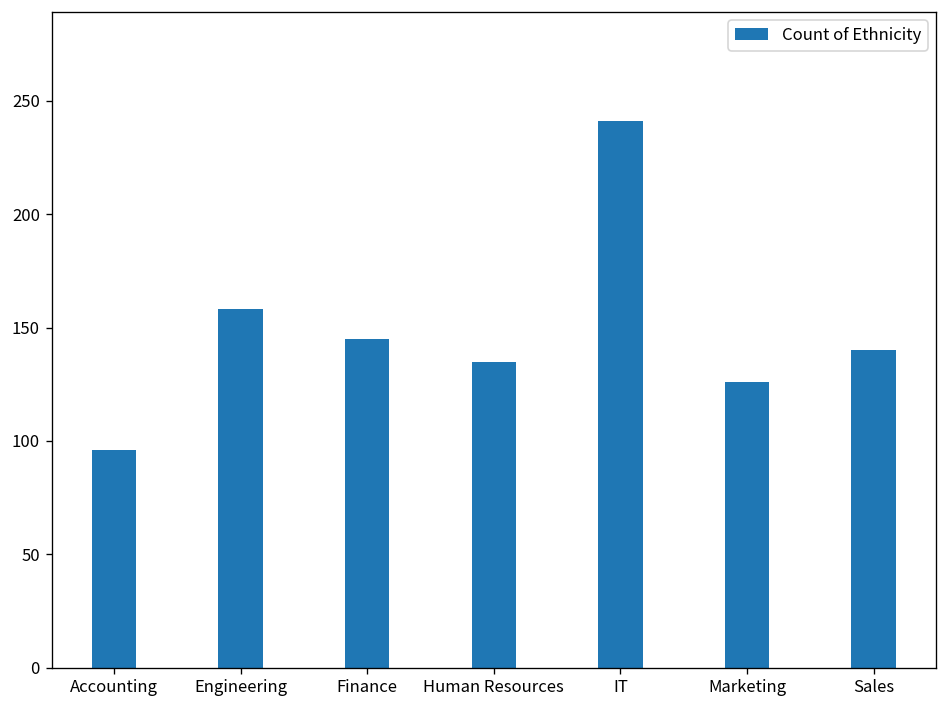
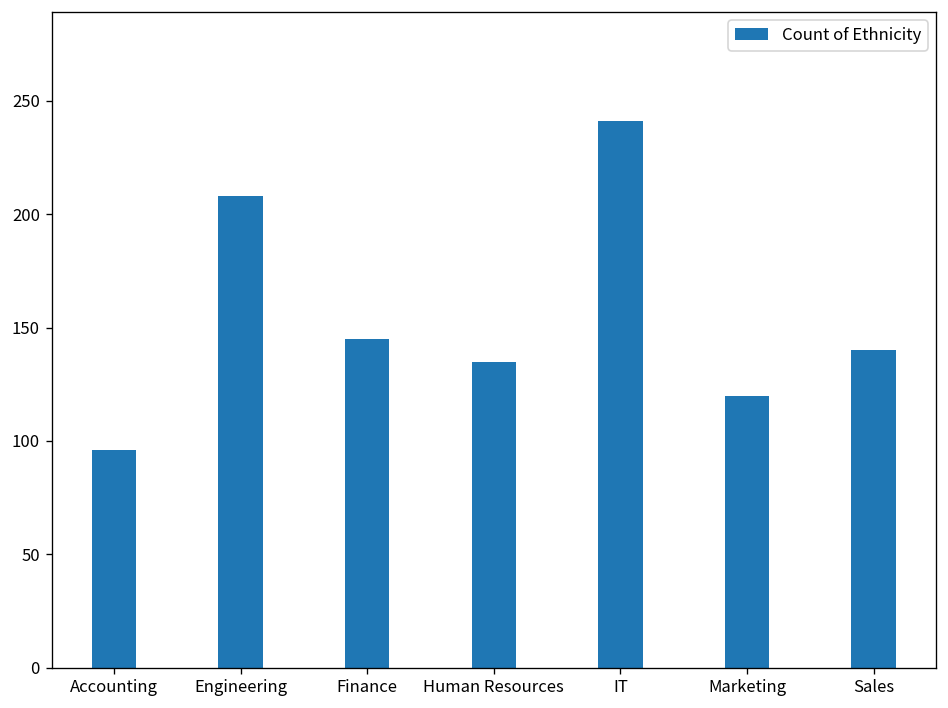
Engineering: 158 -> 208
Marketing: 126 -> 120
